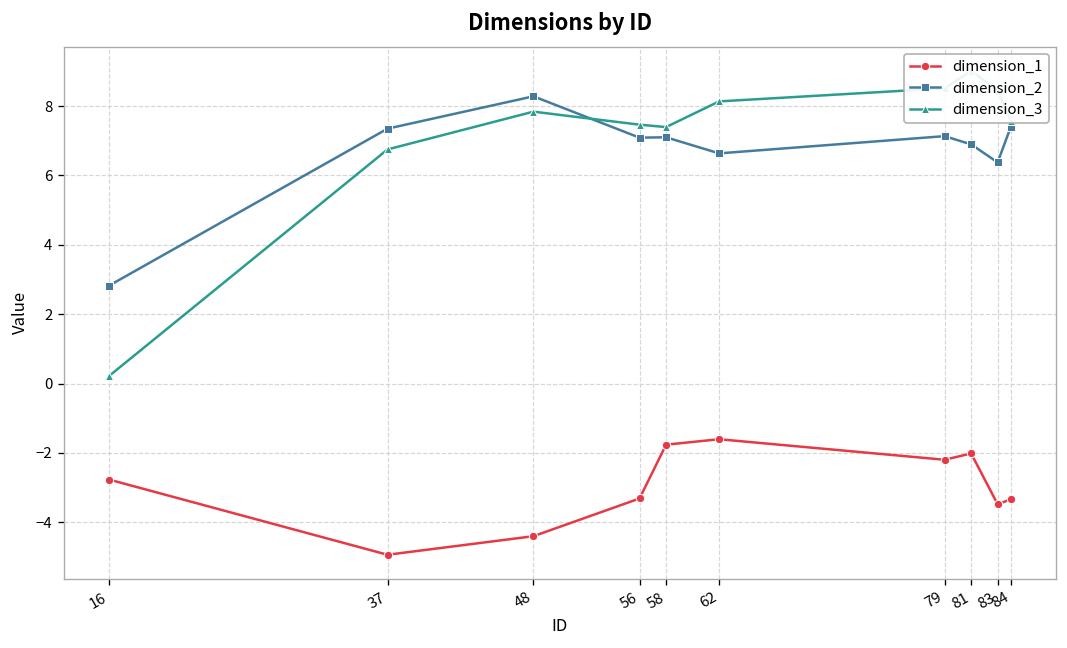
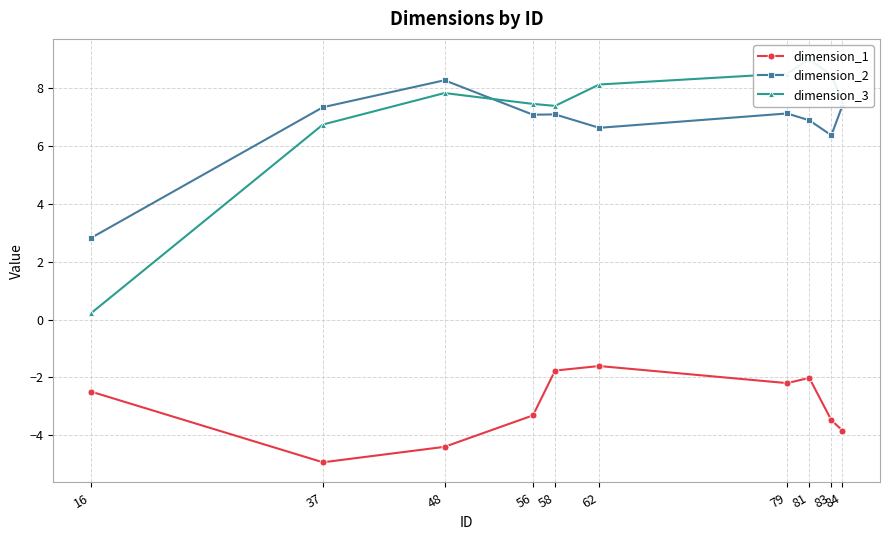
dimension_1, 16: -2.8 -> -2.5
dimension_1, 84: -3.3 -> -3.8
